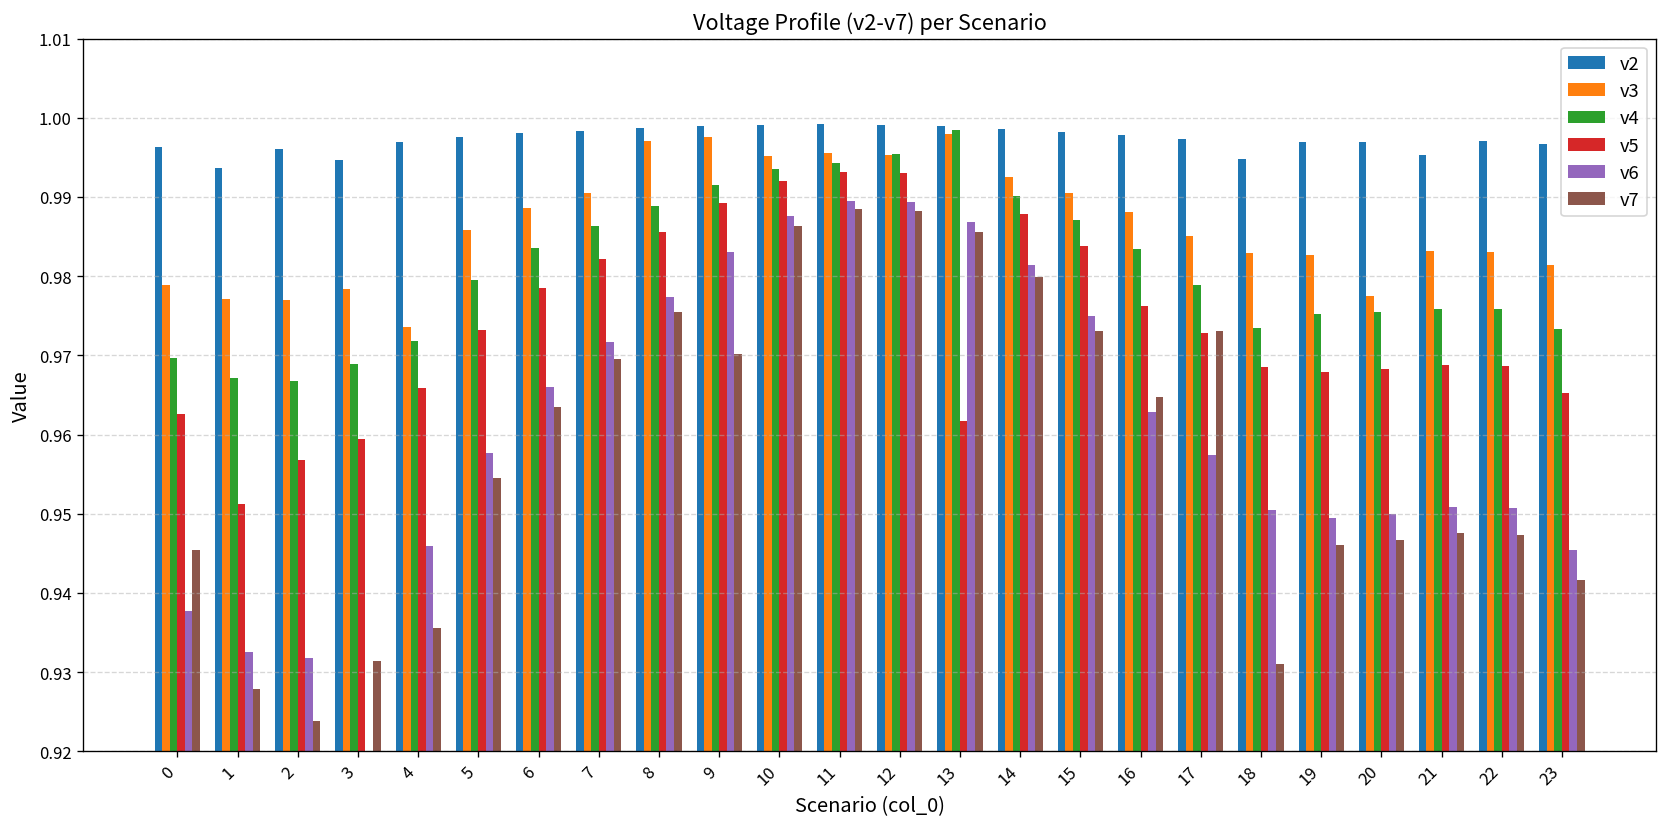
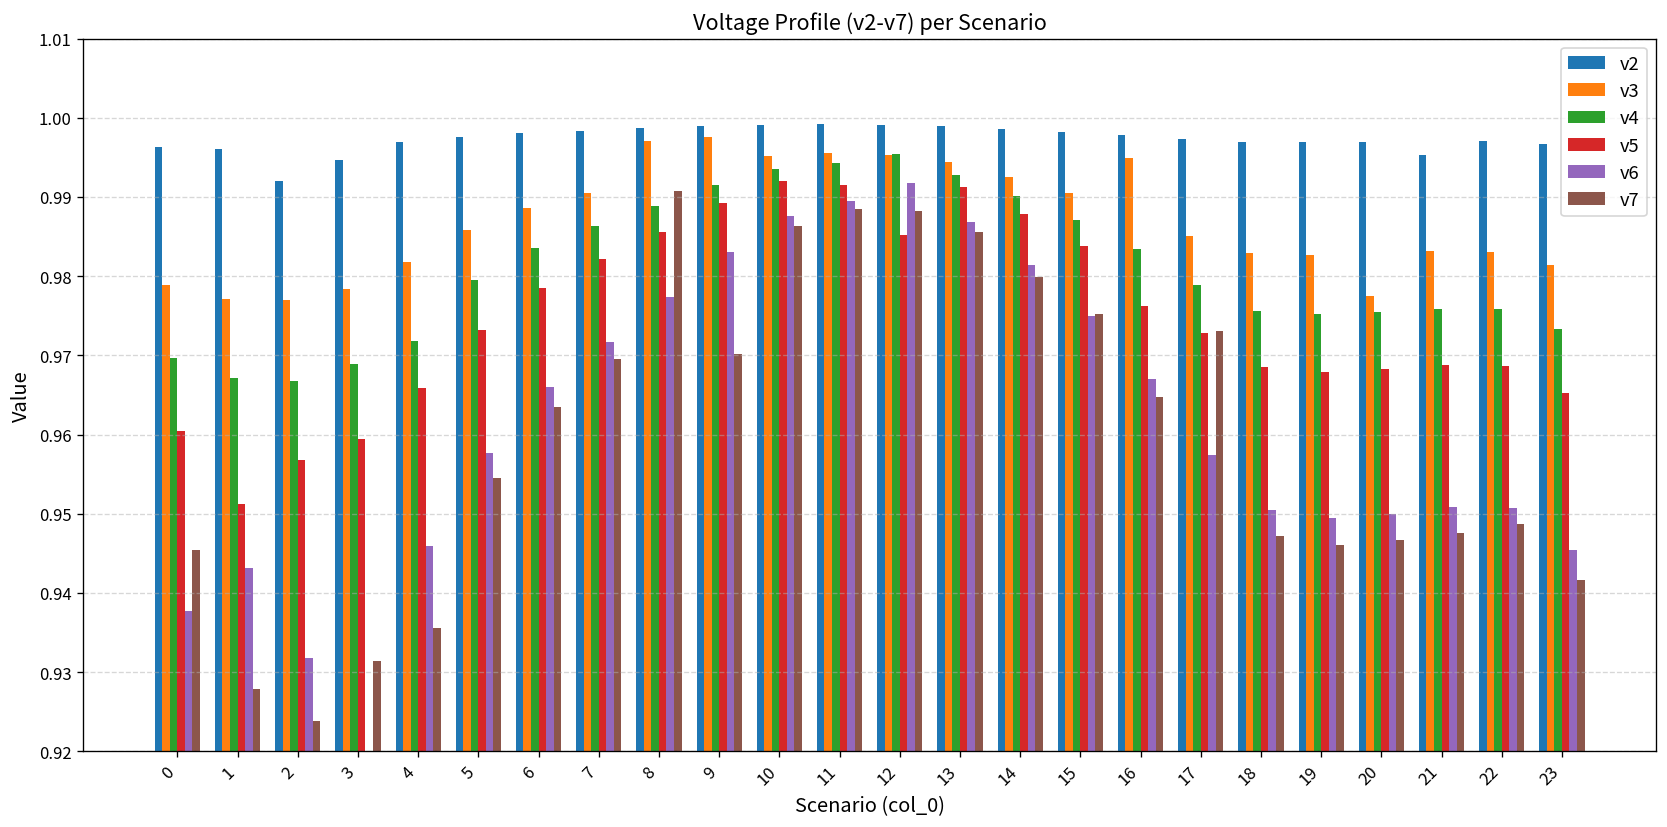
v5, 0: 0.963 -> 0.960
v2, 1: 0.994 -> 0.996
v6, 1: 0.933 -> 0.943
v2, 2: 0.996 -> 0.992
v3, 4: 0.974 -> 0.982
v7, 8: 0.976 -> 0.991
v5, 11: 0.993 -> 0.991
v5, 12: 0.993 -> 0.985
v6, 12: 0.989 -> 0.992
v3, 13: 0.998 -> 0.994
v4, 13: 0.998 -> 0.993
v5, 13: 0.962 -> 0.991
v7, 15: 0.973 -> 0.975
v3, 16: 0.988 -> 0.995
v6, 16: 0.963 -> 0.967
v2, 18: 0.995 -> 0.997
v4, 18: 0.973 -> 0.976
v7, 18: 0.931 -> 0.947
v7, 22: 0.947 -> 0.949
